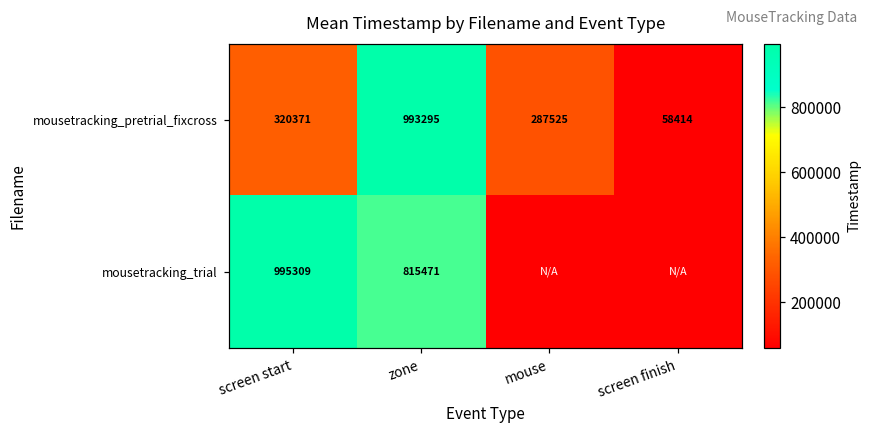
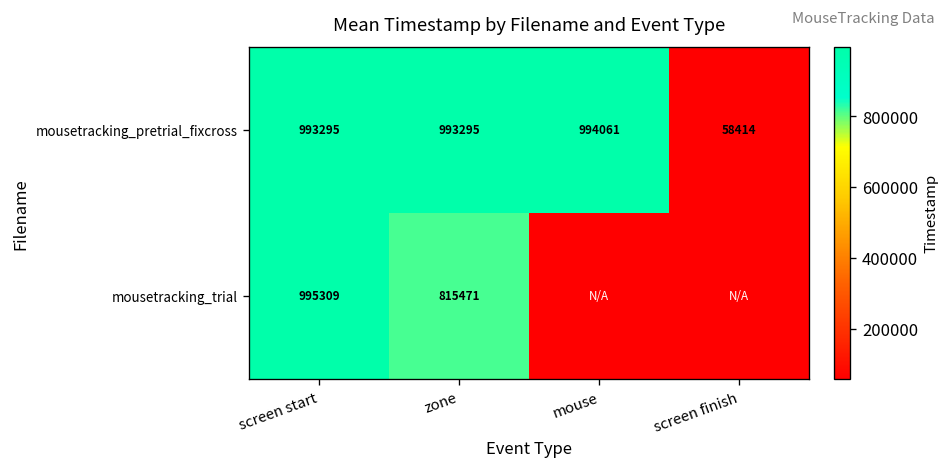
mousetracking_pretrial_fixcross, screen start: 320371 -> 993295
mousetracking_pretrial_fixcross, mouse: 287525 -> 994061
